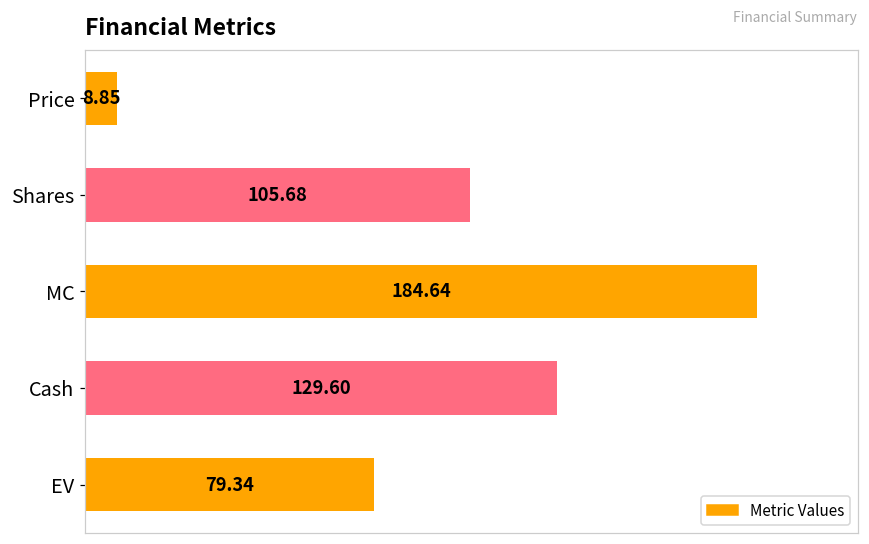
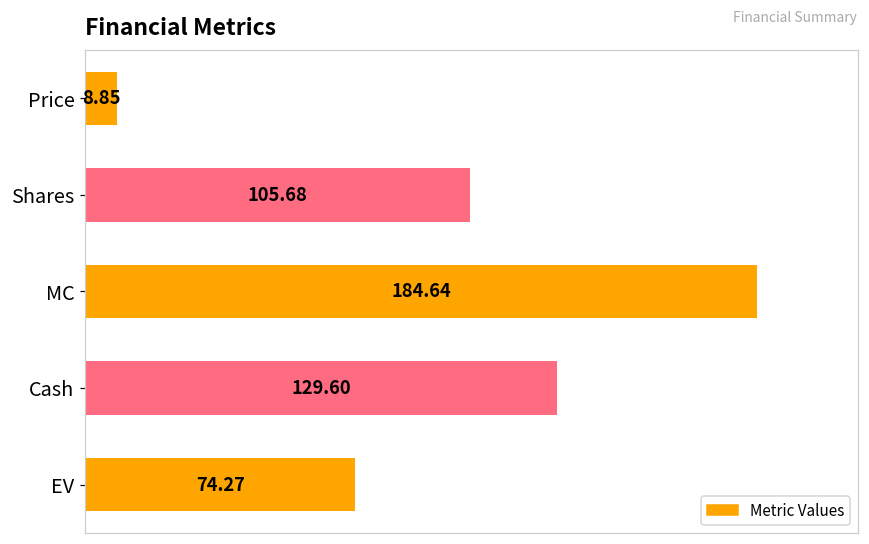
EV: 79.34 -> 74.27
